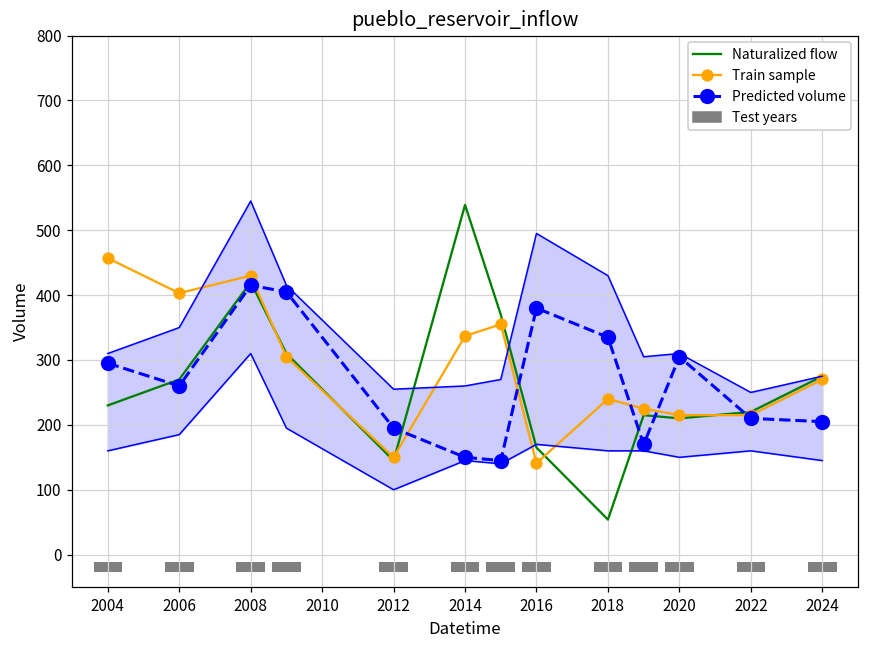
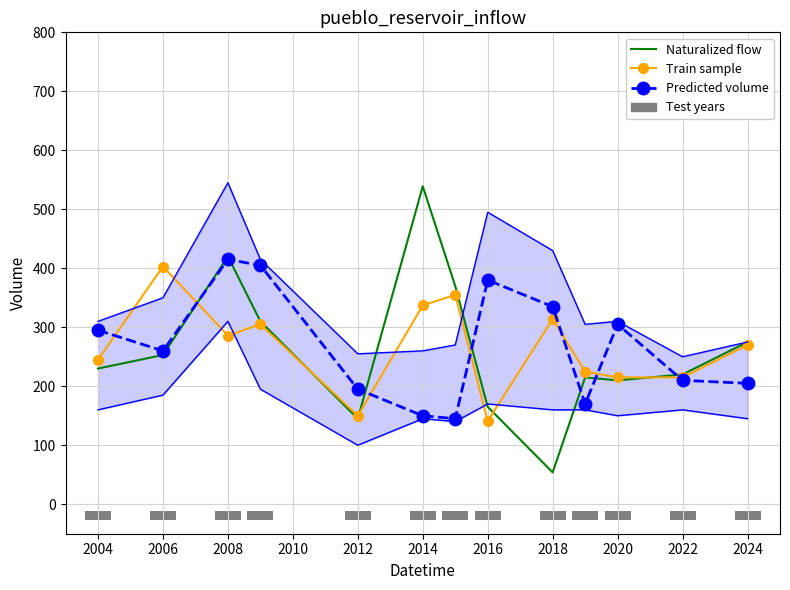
Train sample, 2004: 460 -> 250
Naturalized flow, 2006: 270 -> 250
Train sample, 2008: 430 -> 290
Train sample, 2018: 240 -> 310
